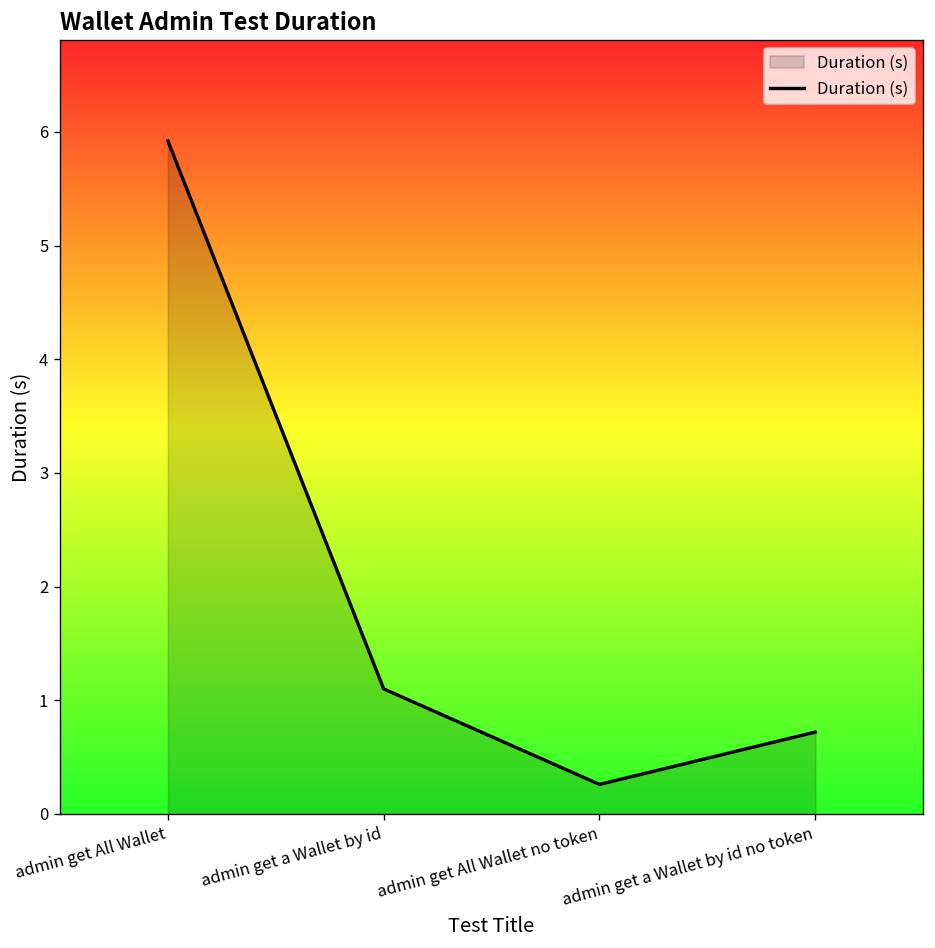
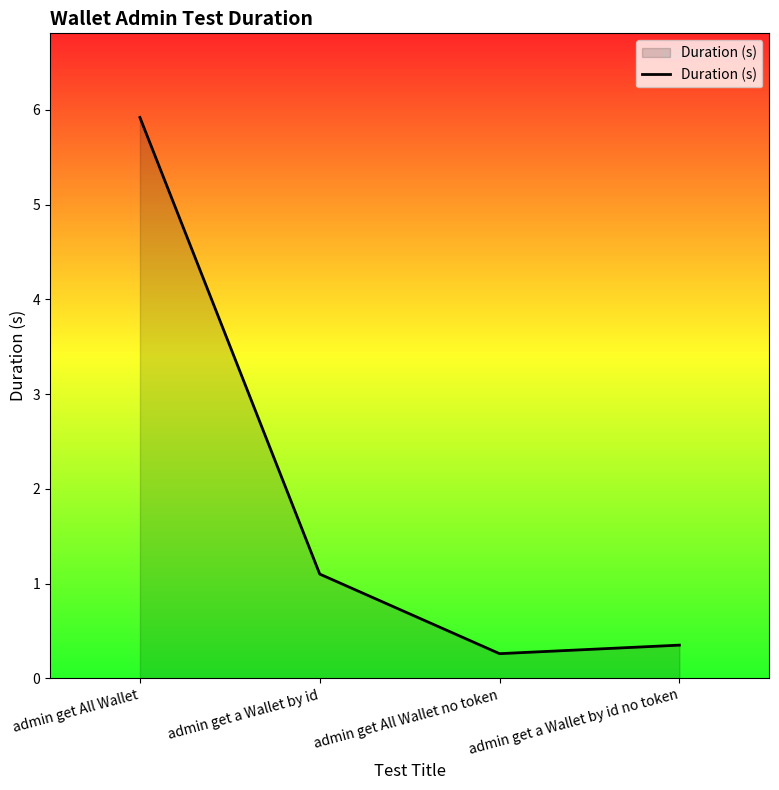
admin get a Wallet by id no token: 0.7 -> 0.4
